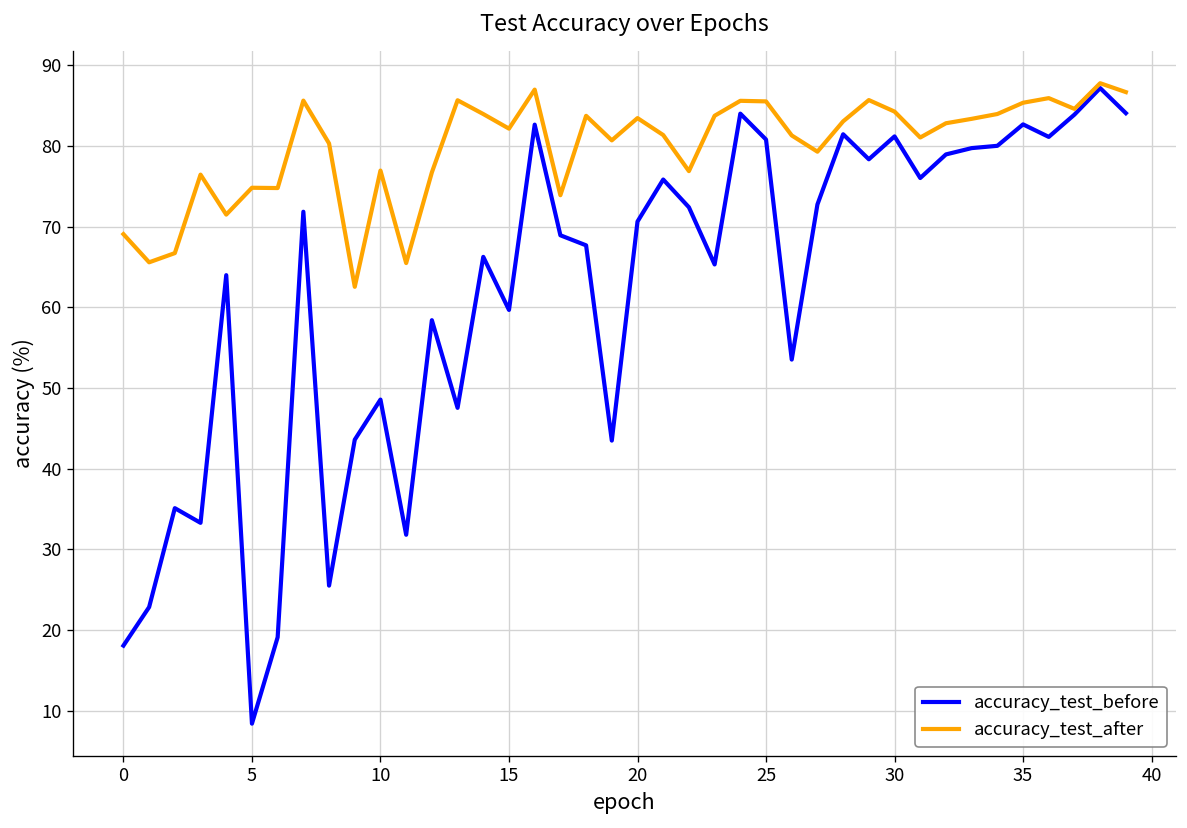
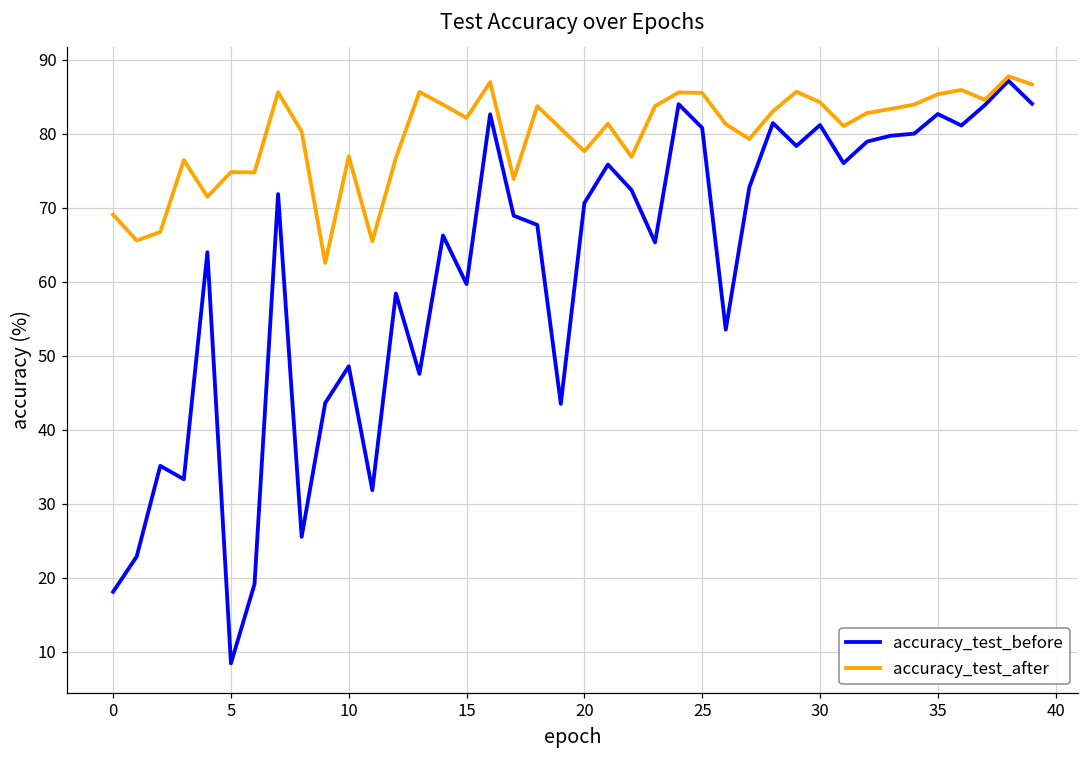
accuracy_test_after, 20: 83 -> 78
